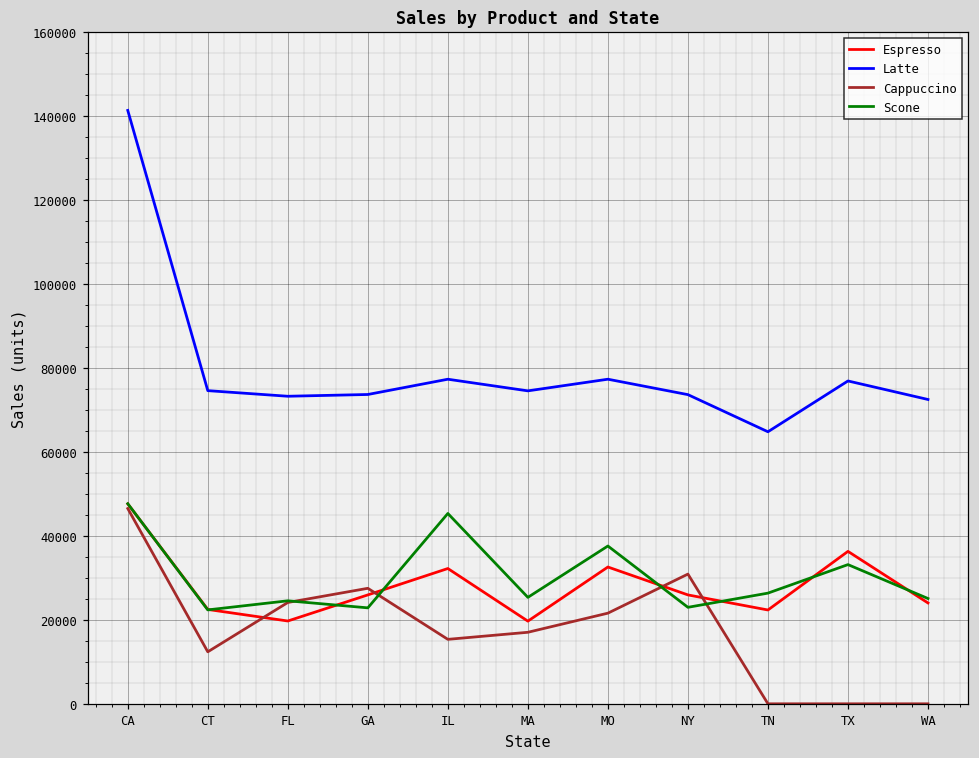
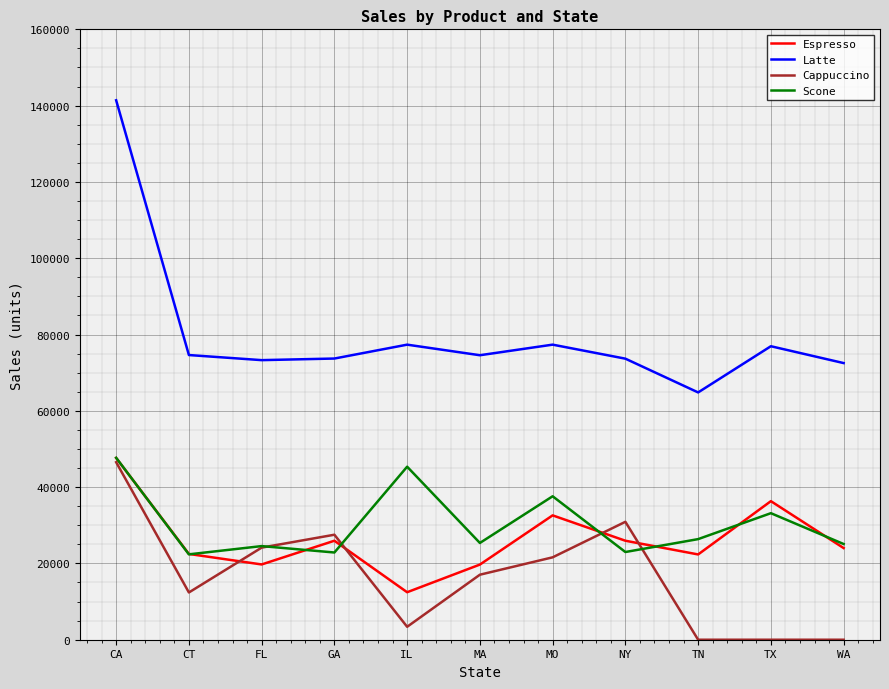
Espresso, IL: 32000 -> 12000
Cappuccino, IL: 15000 -> 3000
